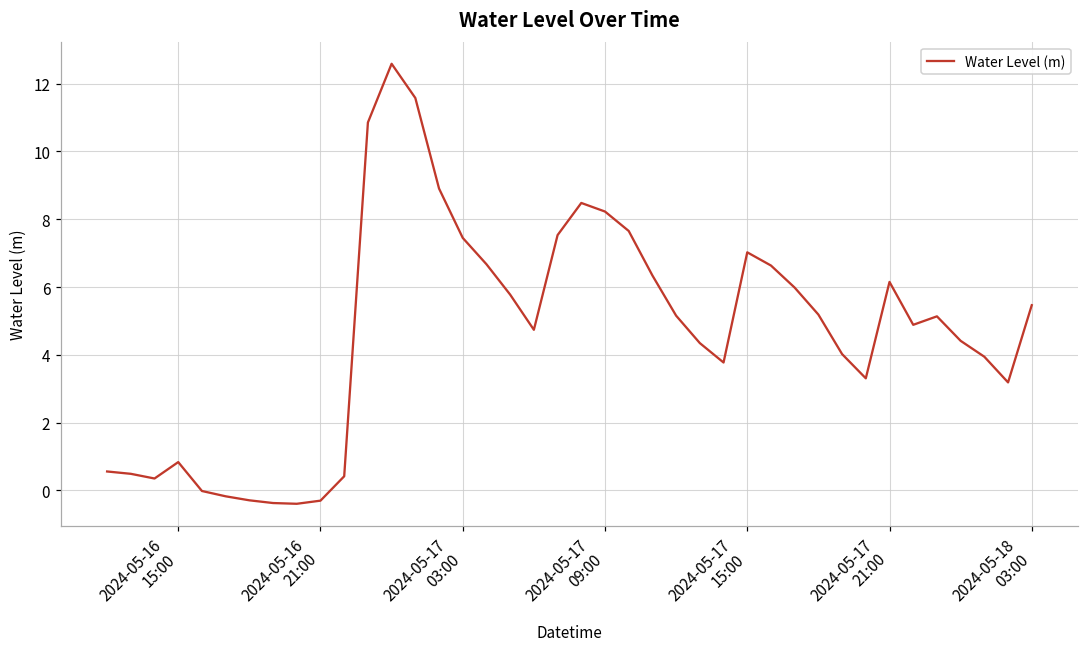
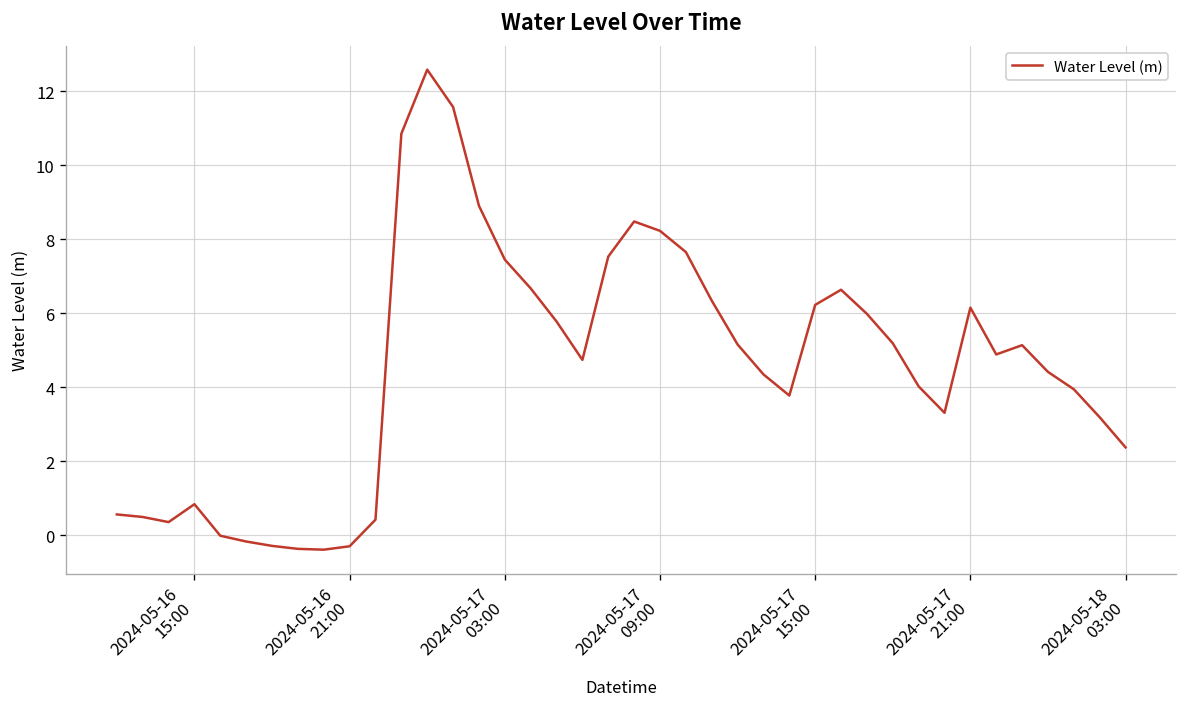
2024-05-17 15:00: 7.0 -> 6.2
2024-05-18 03:00: 5.5 -> 2.4
